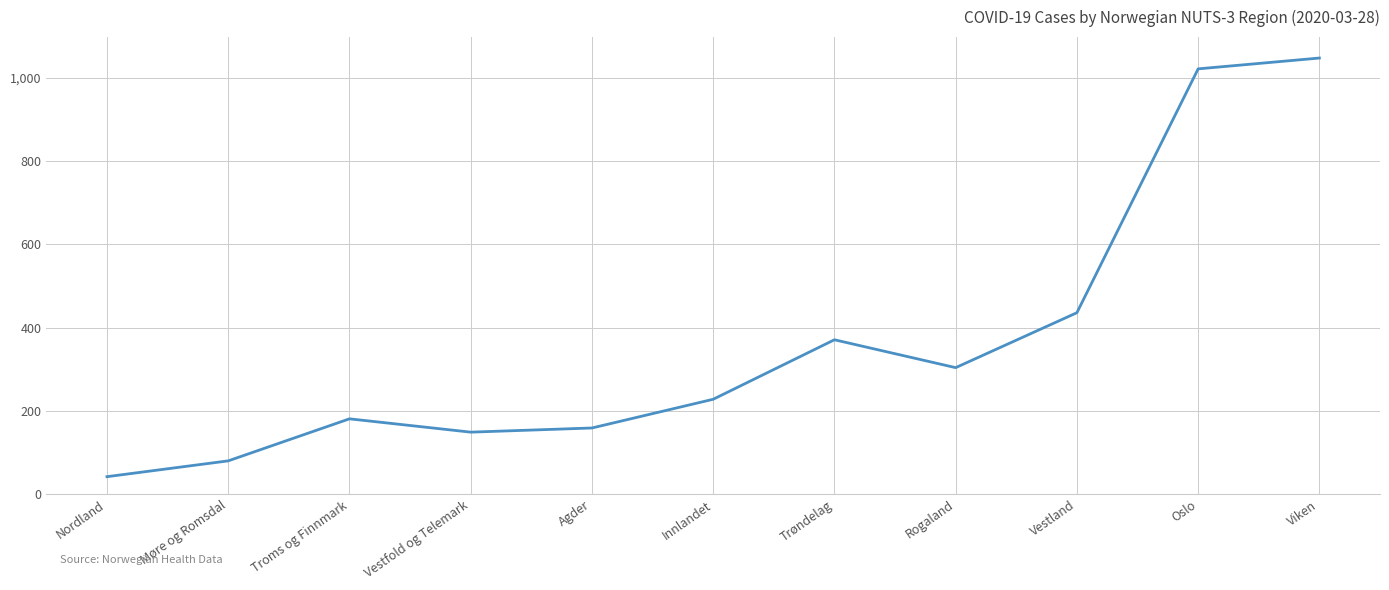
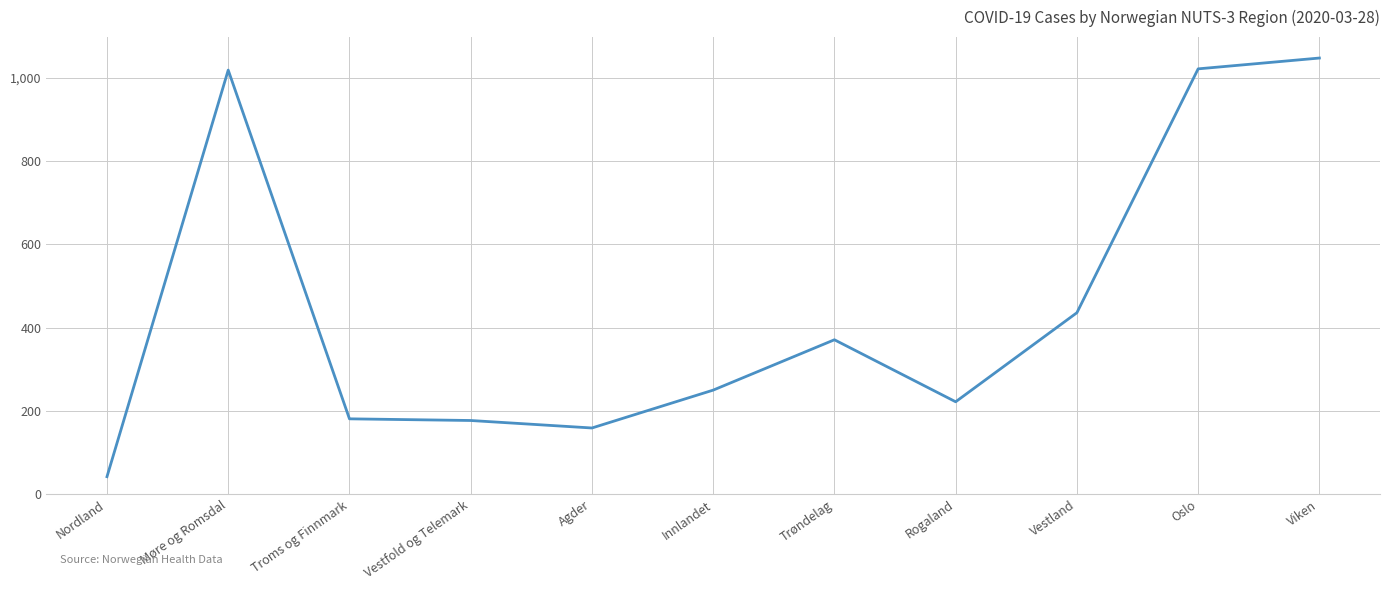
Møre og Romsdal: 80 -> 1,020
Vestfold og Telemark: 150 -> 180
Innlandet: 230 -> 250
Rogaland: 300 -> 220
